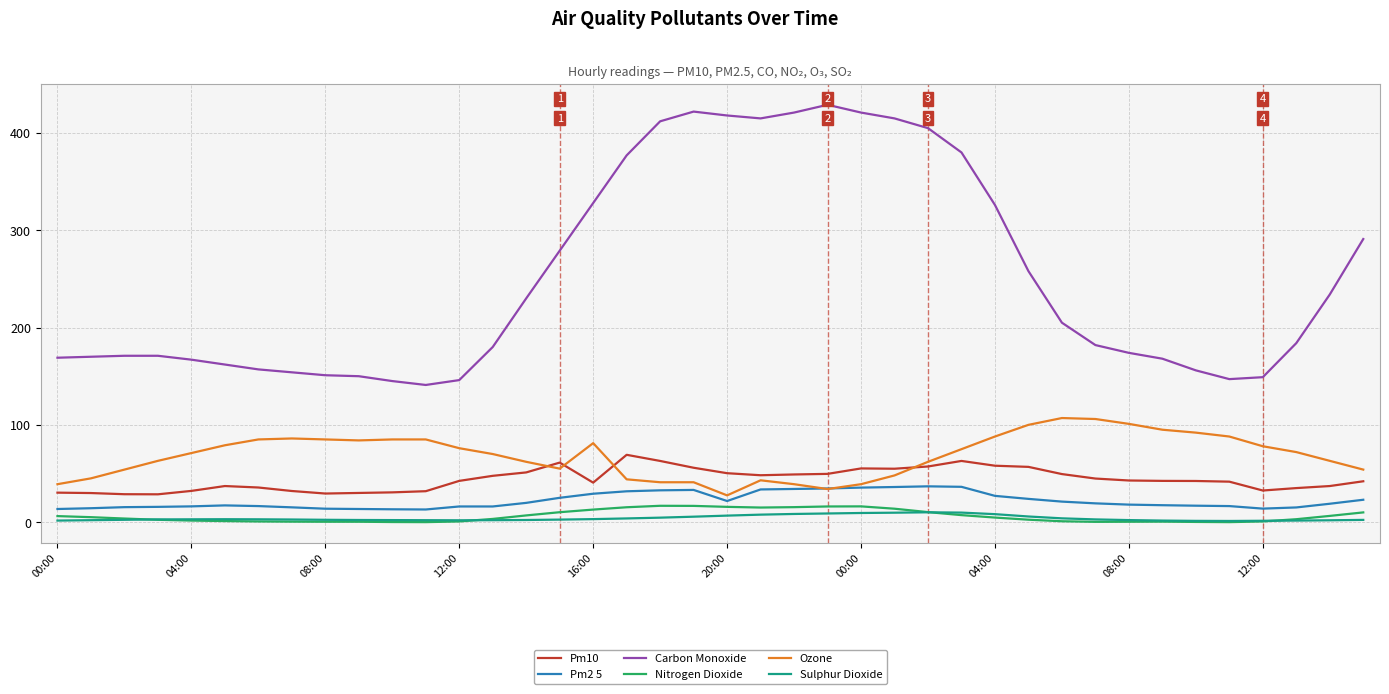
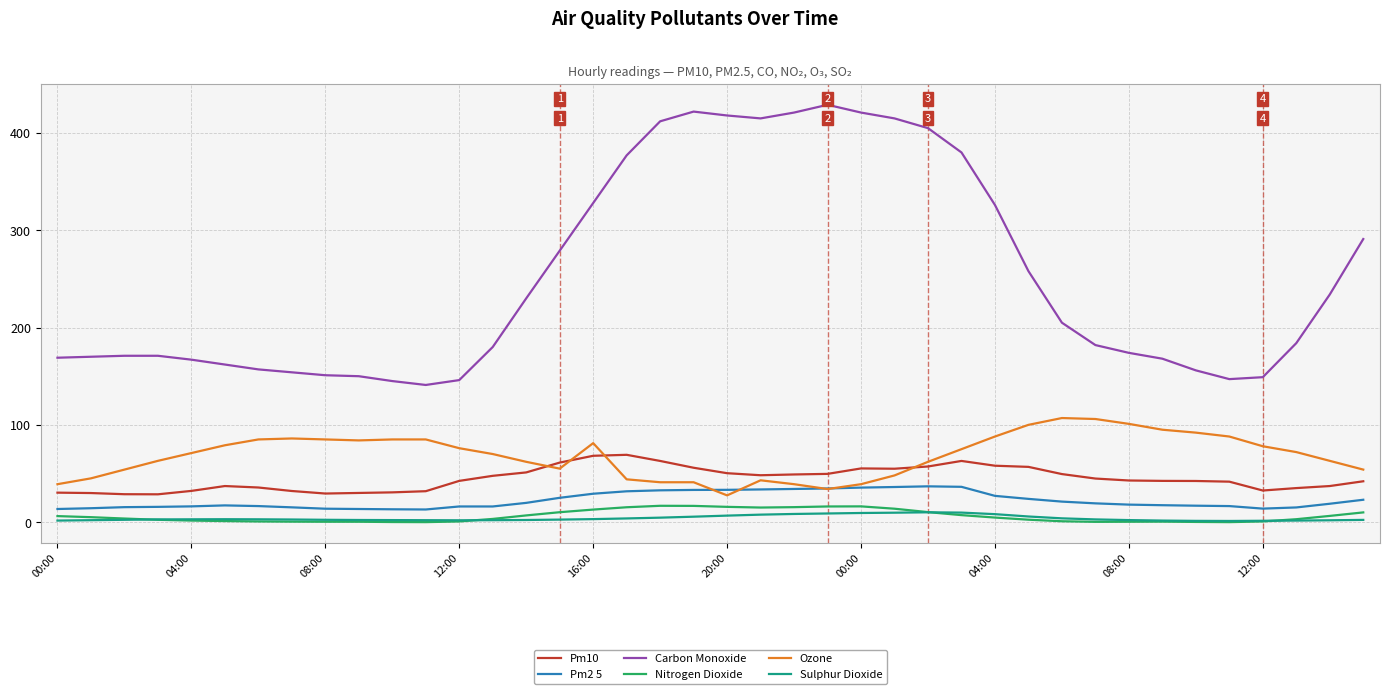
Pm10, 16:00: 40 -> 70
Pm2 5, 20:00: 20 -> 30
